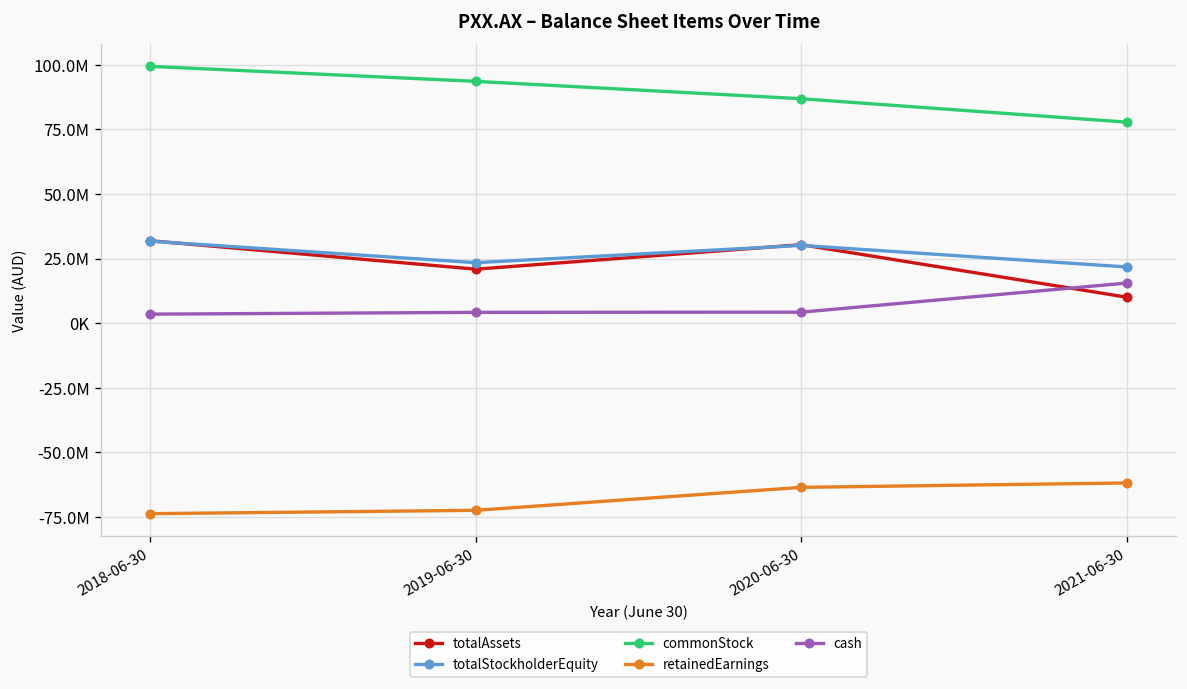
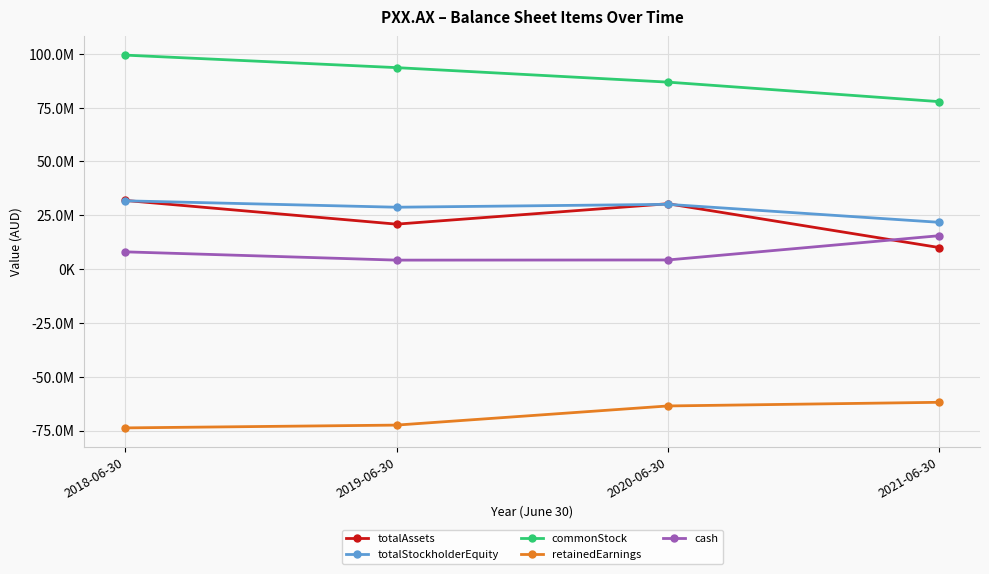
cash, 2018-06-30: 3000000 -> 8000000
totalStockholderEquity, 2019-06-30: 23000000 -> 29000000
